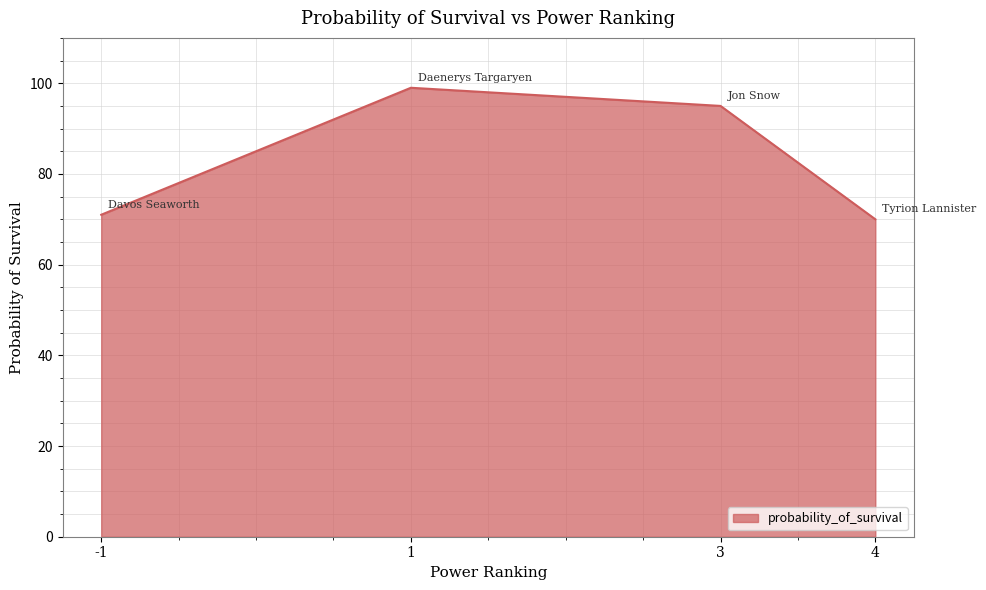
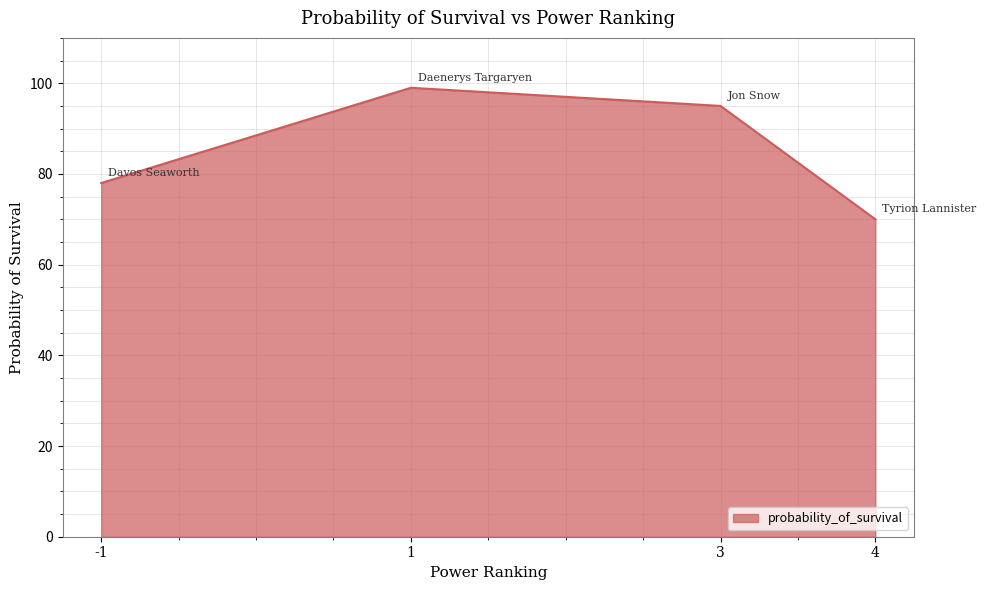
-1: 71 -> 78
